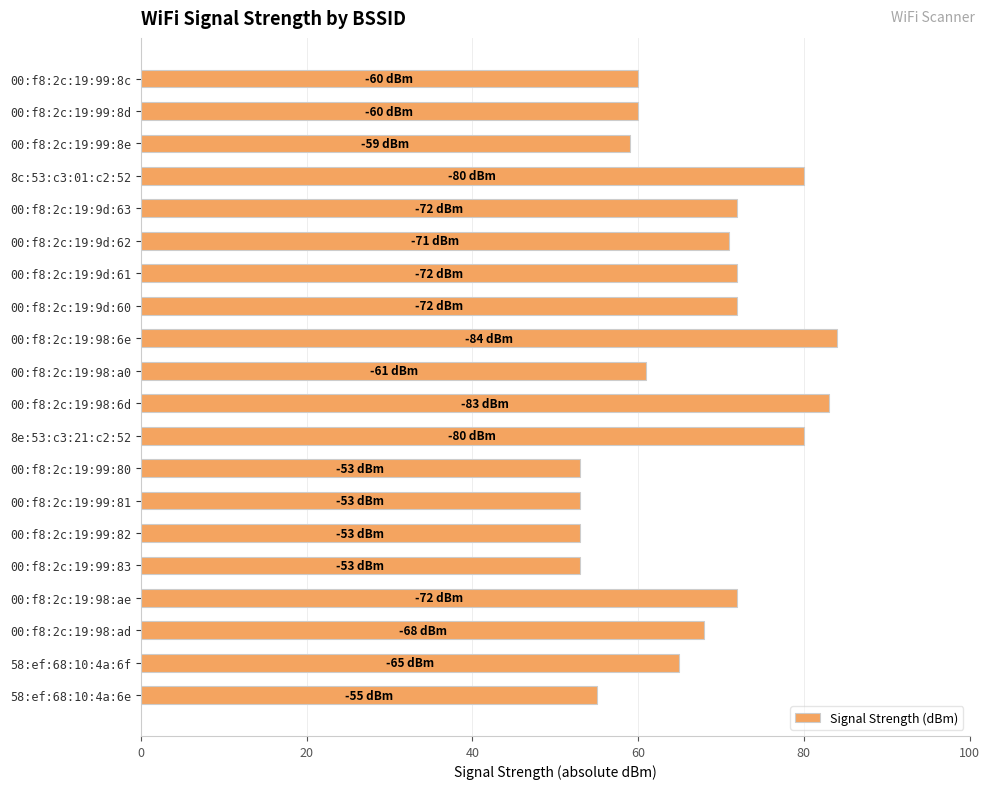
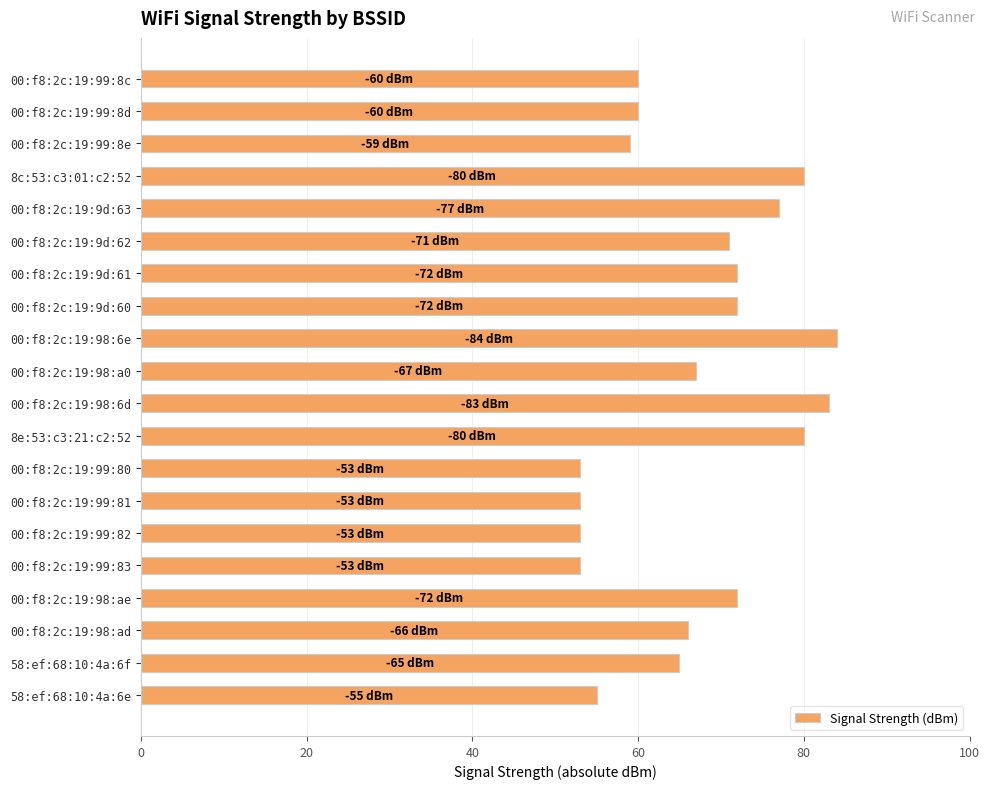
00:f8:2c:19:9d:63: -72 -> -77
00:f8:2c:19:98:a0: -61 -> -67
00:f8:2c:19:98:ad: -68 -> -66
